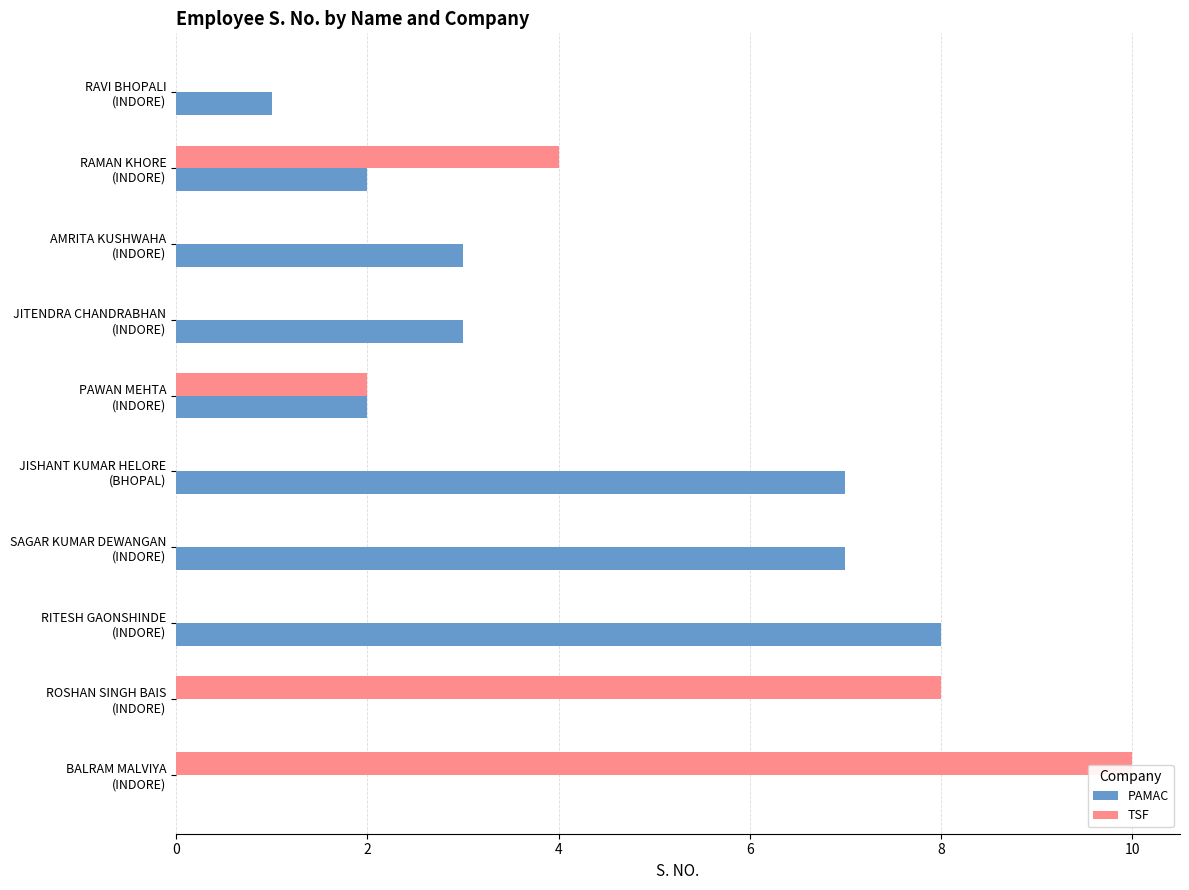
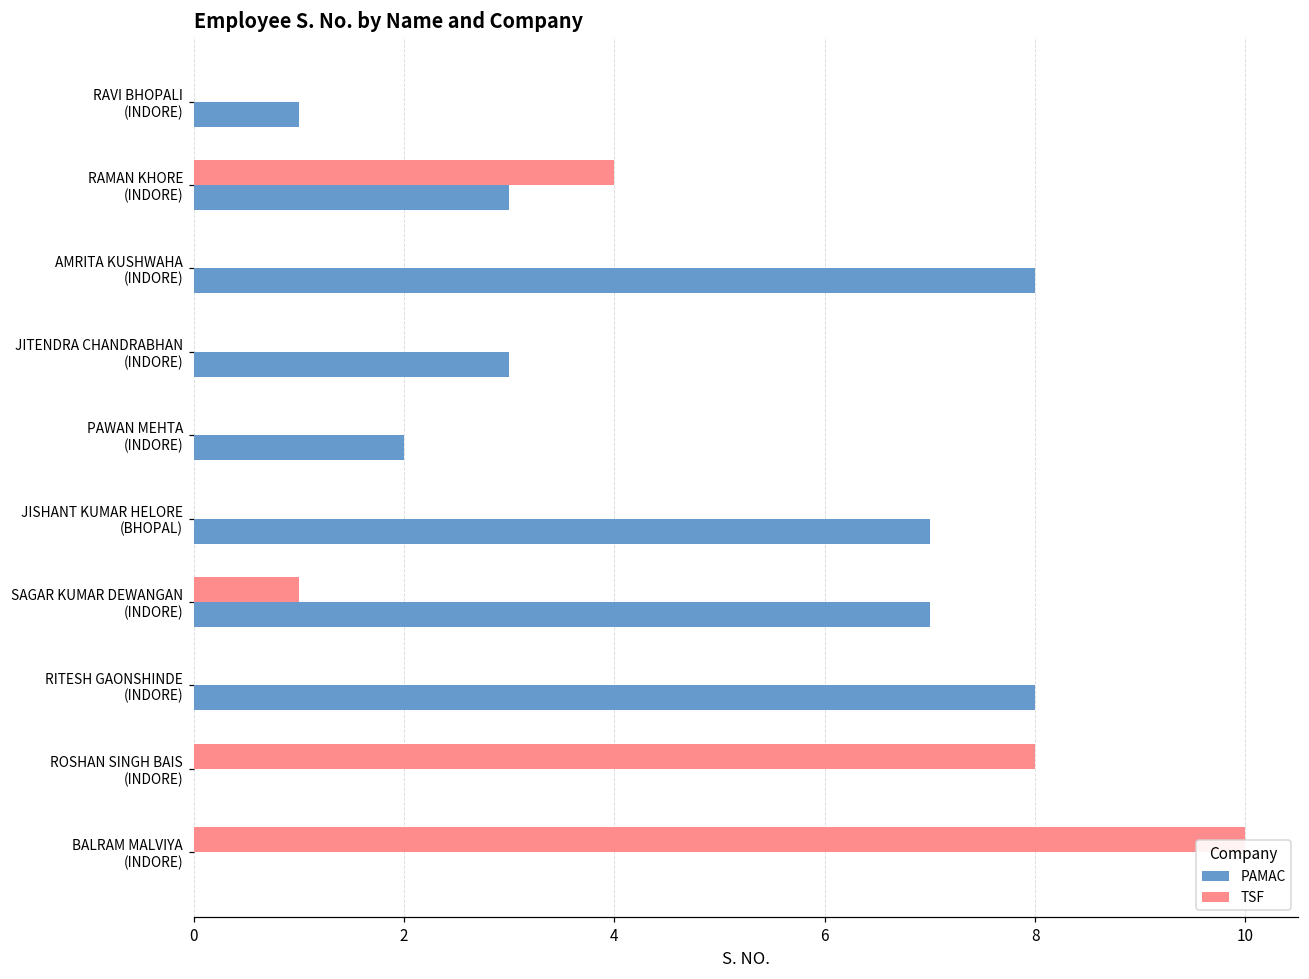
PAMAC, RAMAN KHORE (INDORE): 2 -> 3
PAMAC, AMRITA KUSHWAHA (INDORE): 3 -> 8
TSF, PAWAN MEHTA (INDORE): 2 -> 0
TSF, SAGAR KUMAR DEWANGAN (INDORE): 0 -> 1
